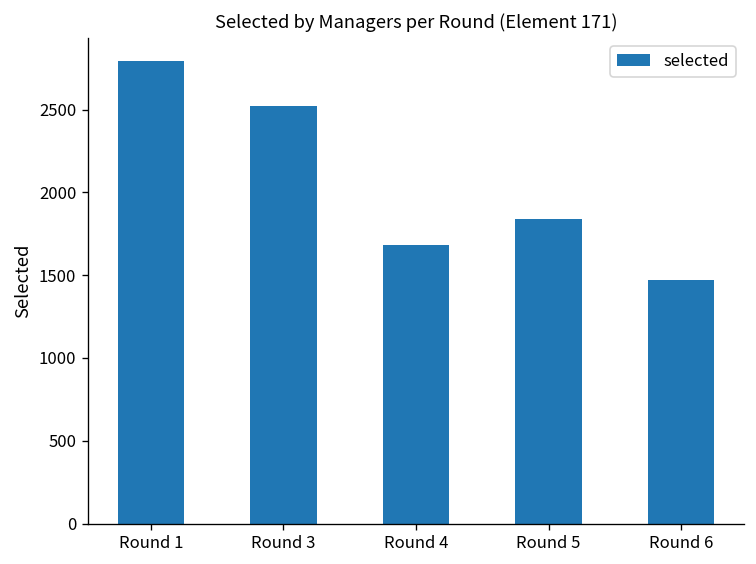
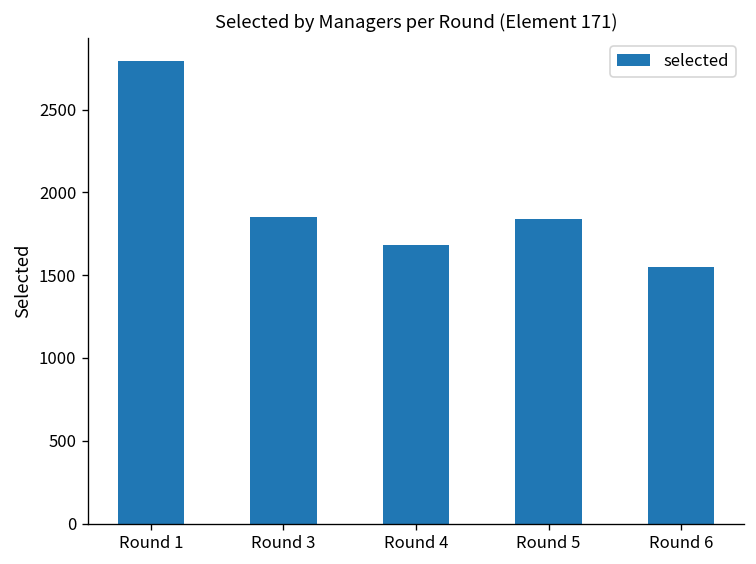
Round 3: 2520 -> 1850
Round 6: 1470 -> 1550
